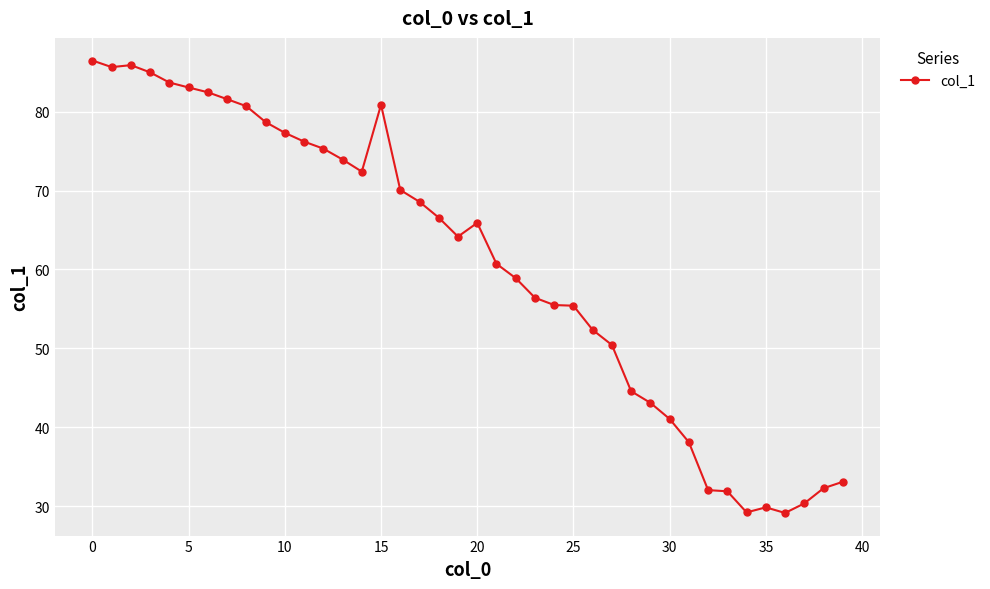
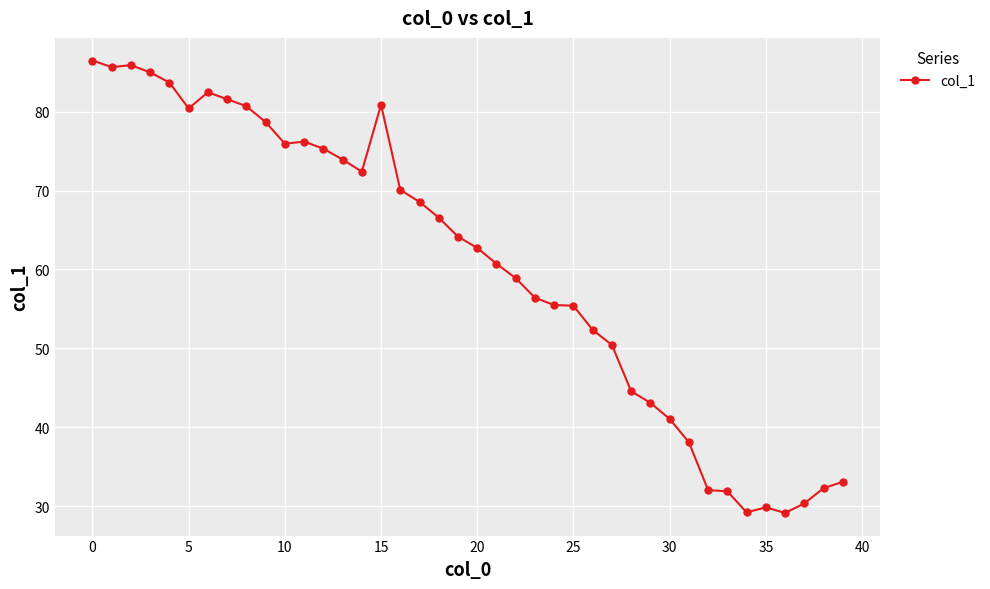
5: 83 -> 80
10: 77 -> 76
20: 66 -> 63
